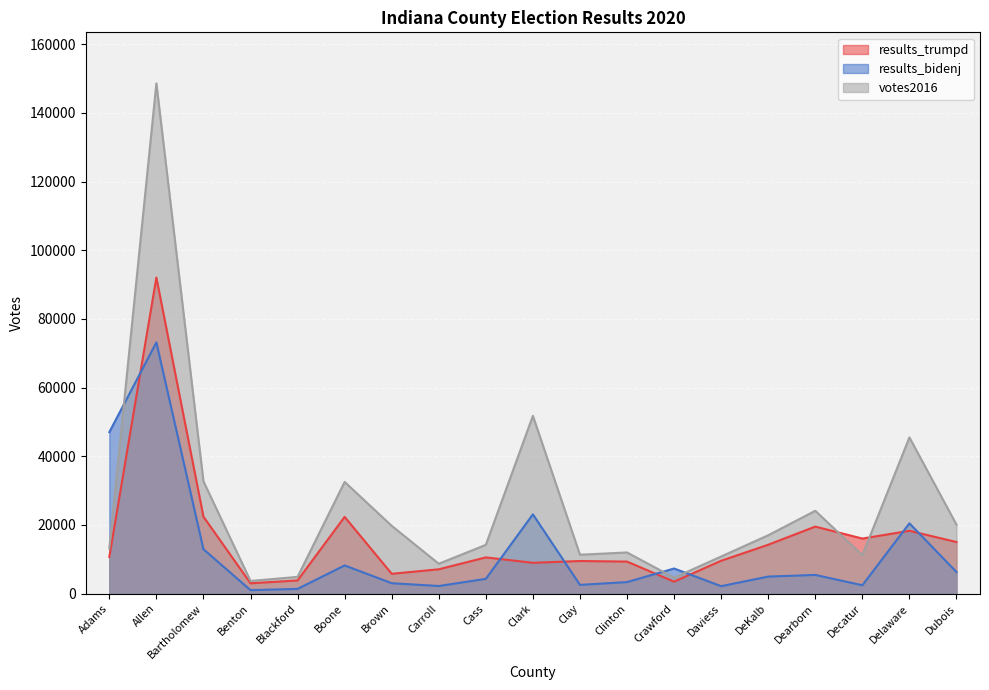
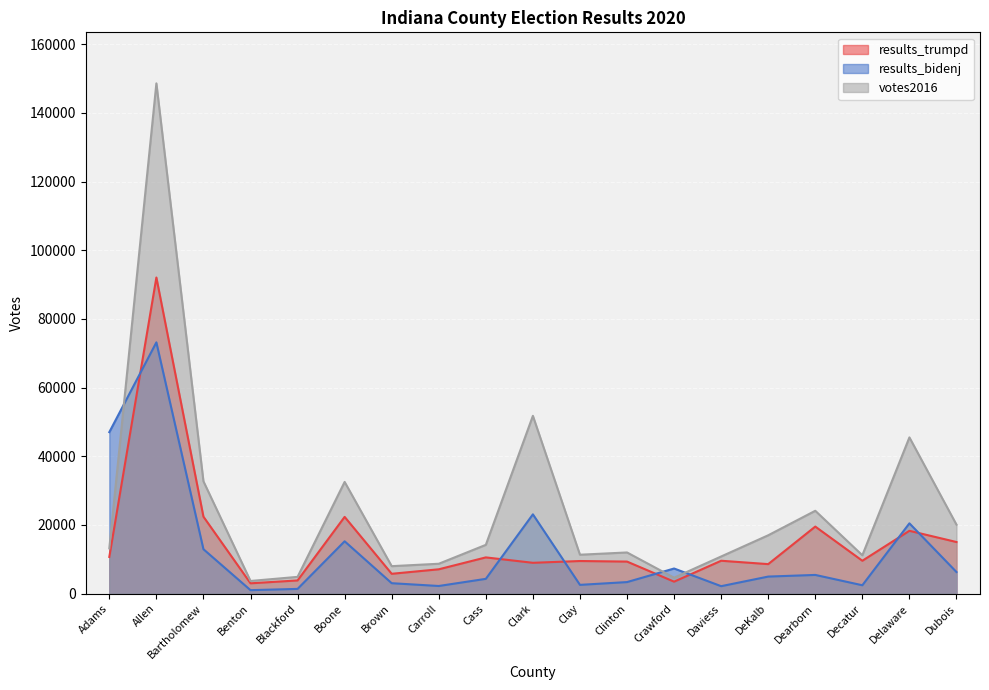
results_bidenj, Boone: 8000 -> 15000
votes2016, Brown: 20000 -> 8000
results_trumpd, DeKalb: 14000 -> 9000
results_trumpd, Decatur: 16000 -> 10000
